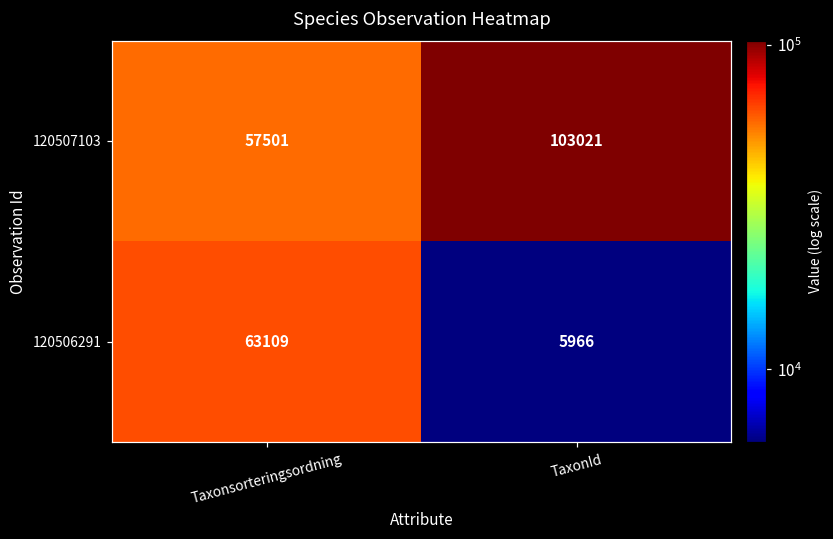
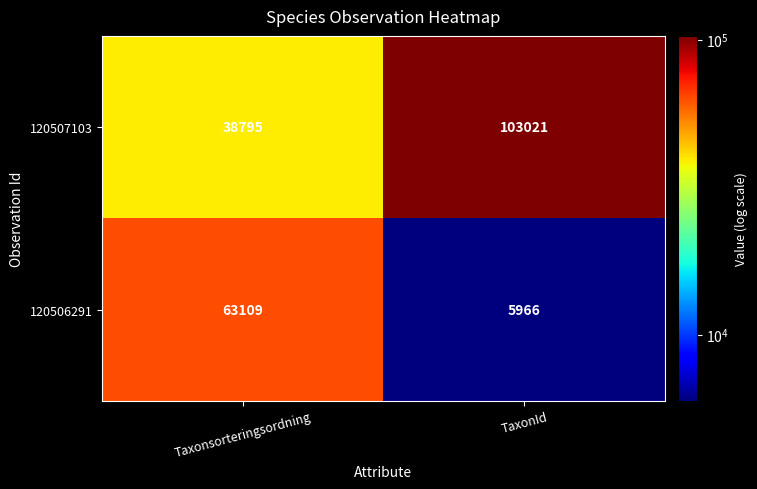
120507103, Taxonsorteringsordning: 57501 -> 38795
